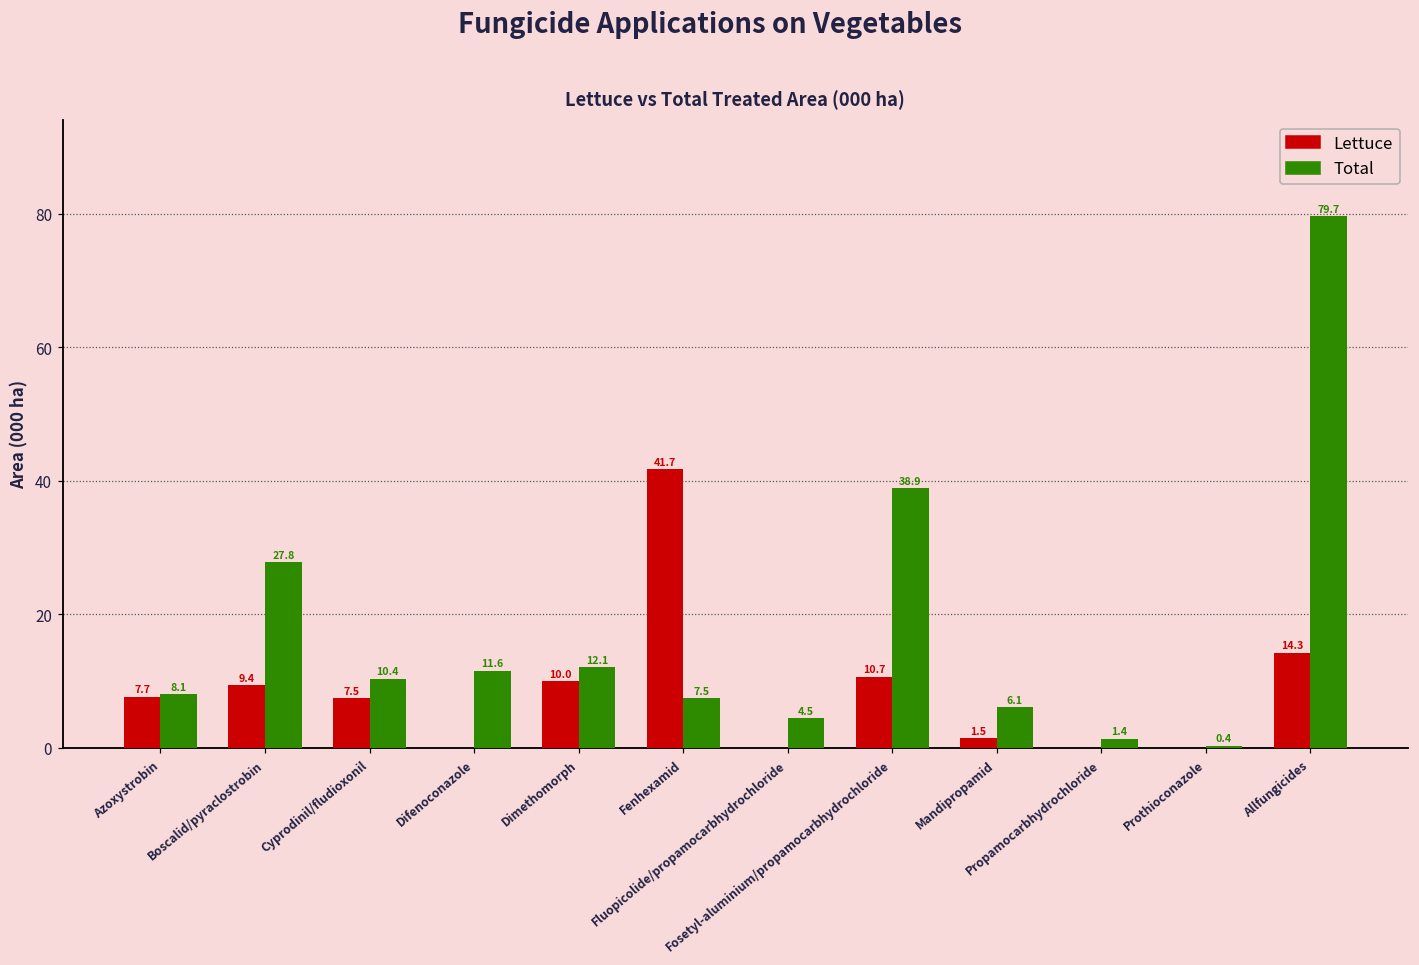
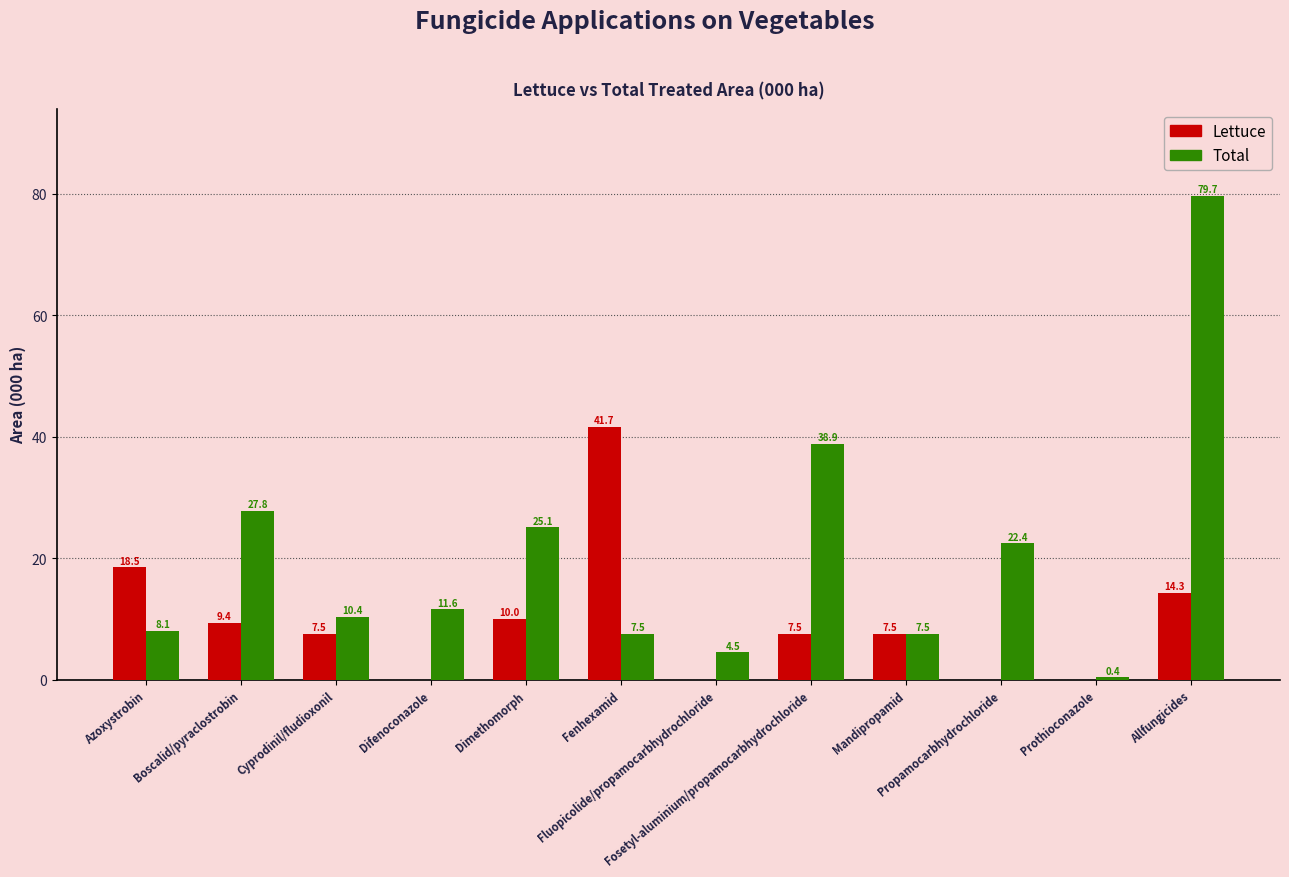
Lettuce, Azoxystrobin: 7.7 -> 18.5
Total, Dimethomorph: 12.1 -> 25.1
Lettuce, Fosetyl-aluminium/propamocarbhydrochloride: 10.7 -> 7.5
Lettuce, Mandipropamid: 1.5 -> 7.5
Total, Mandipropamid: 6.1 -> 7.5
Total, Propamocarbhydrochloride: 1.4 -> 22.4
